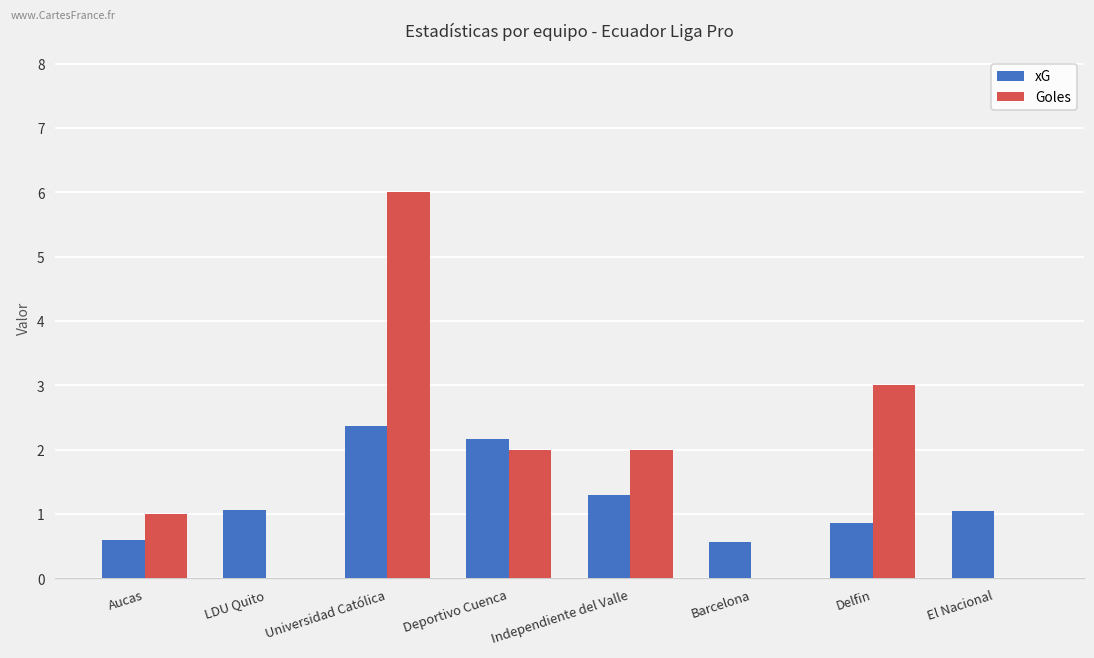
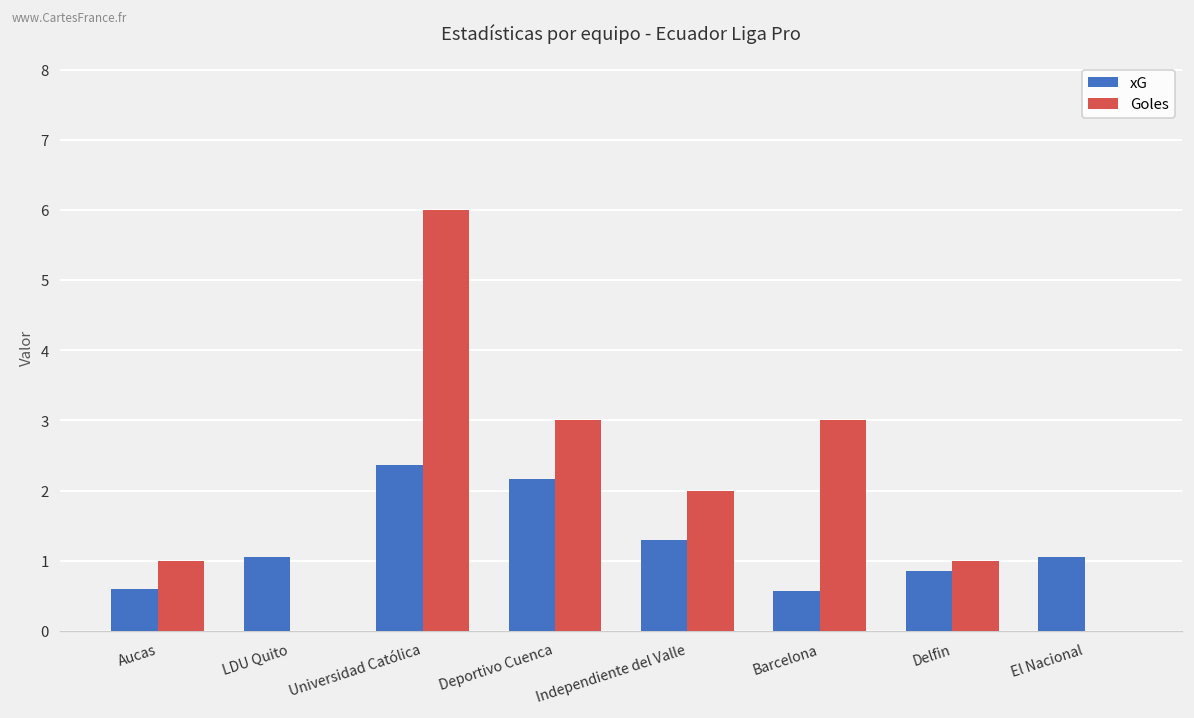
Goles, Deportivo Cuenca: 2 -> 3
Goles, Barcelona: 0 -> 3
Goles, Delfin: 3 -> 1
